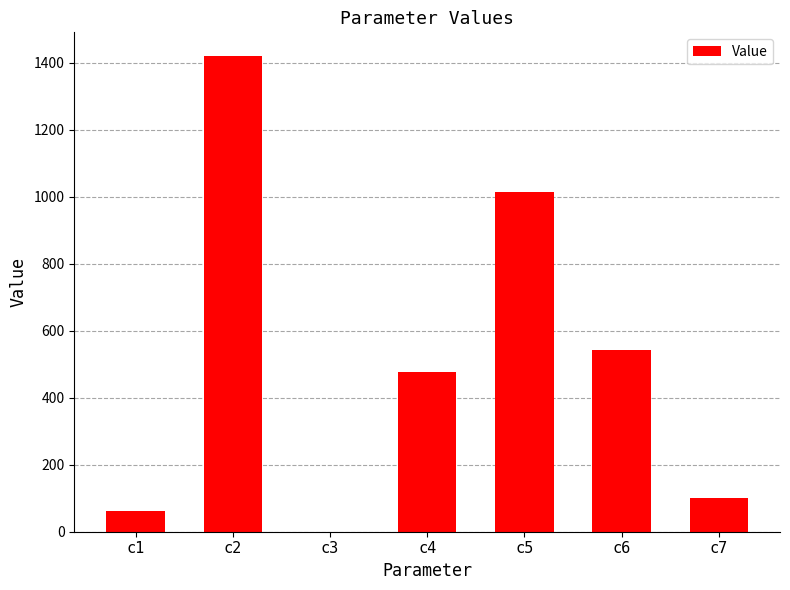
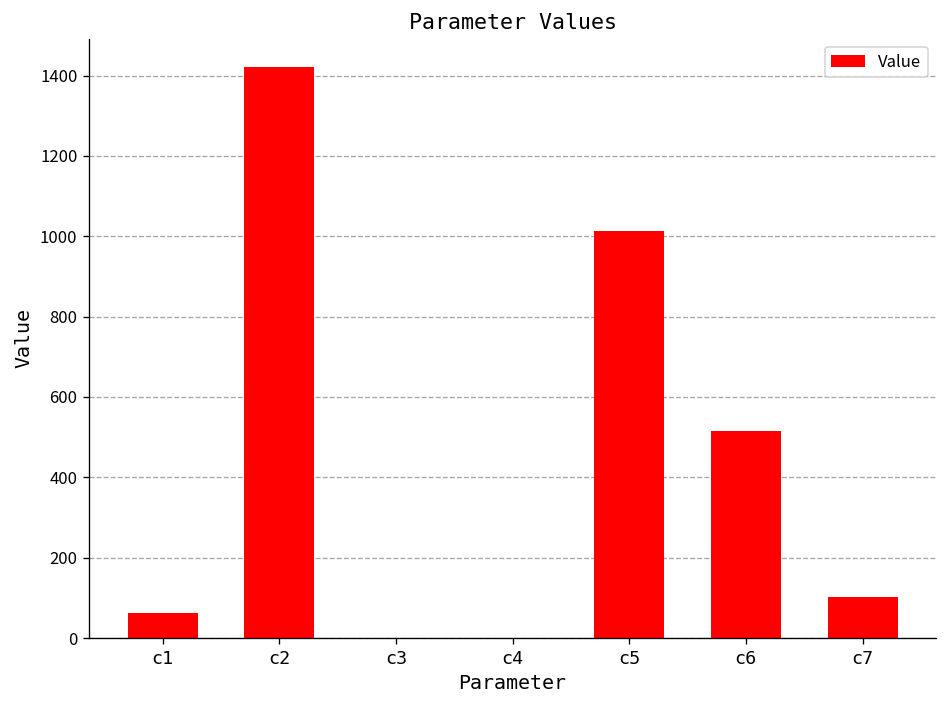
c4: 480 -> 0
c6: 540 -> 520
